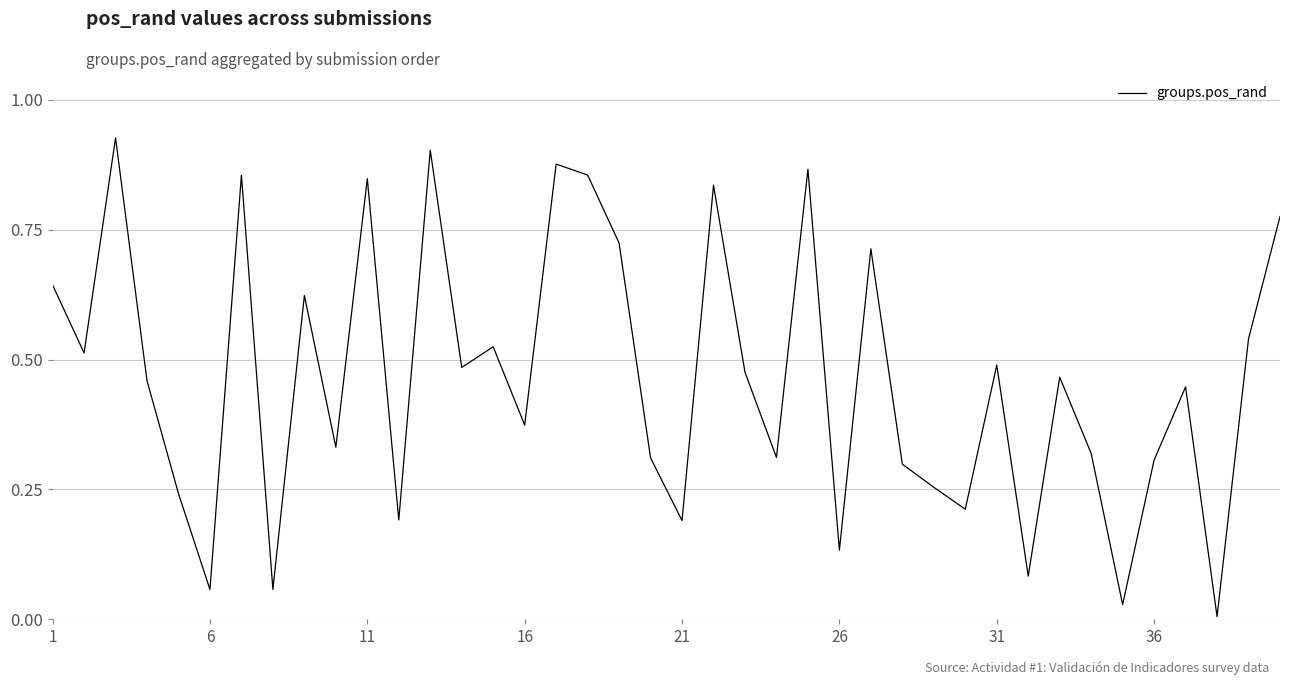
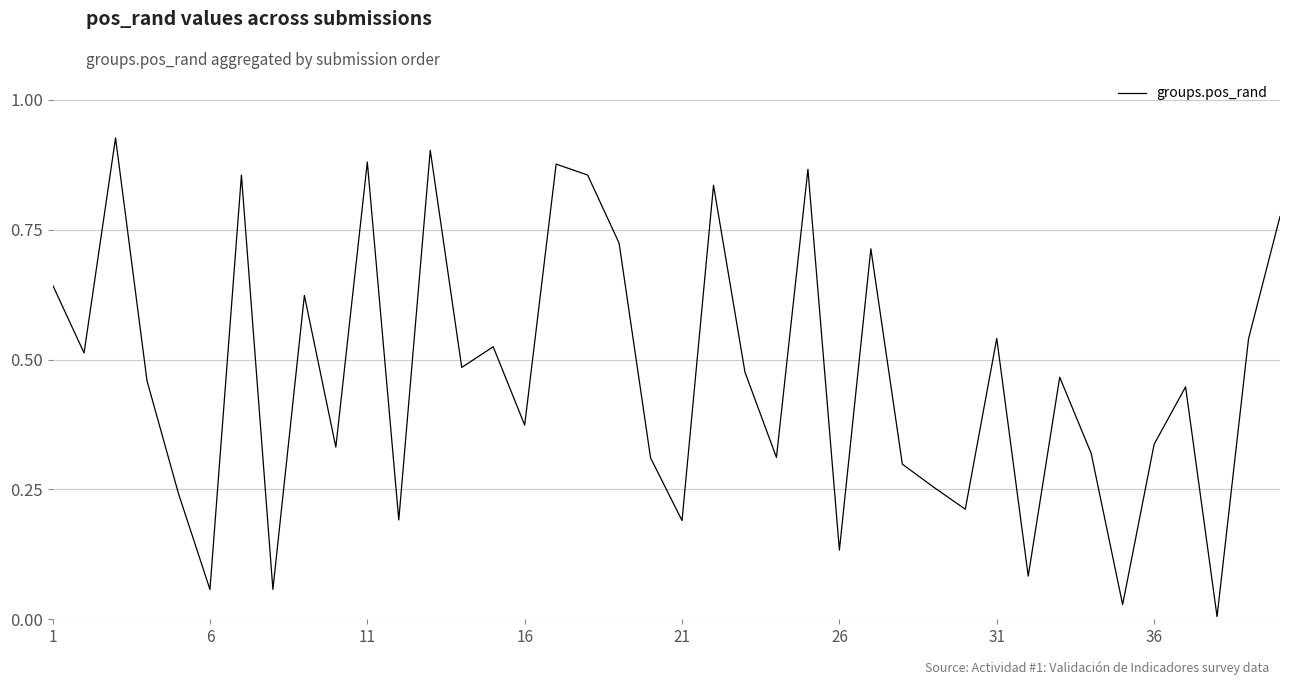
11: 0.85 -> 0.88
31: 0.49 -> 0.54
36: 0.31 -> 0.34
